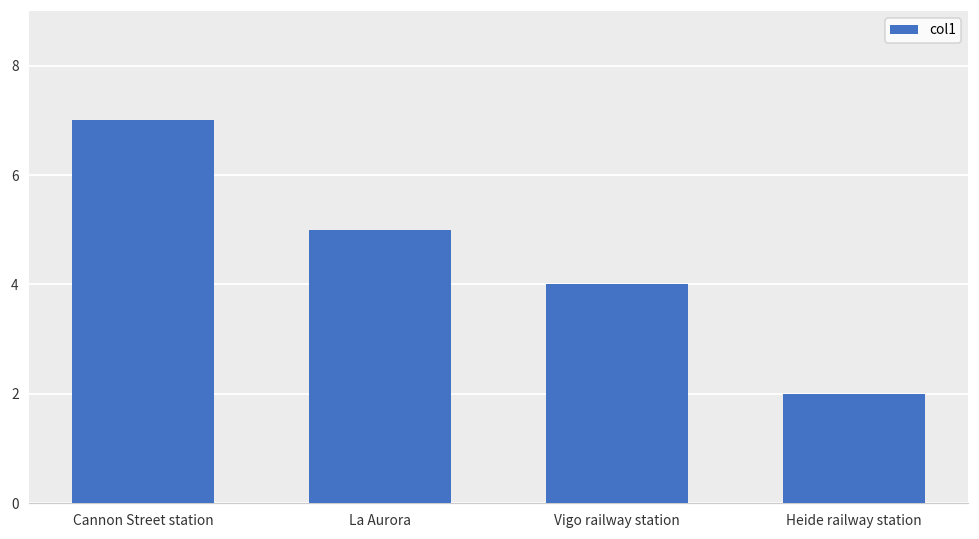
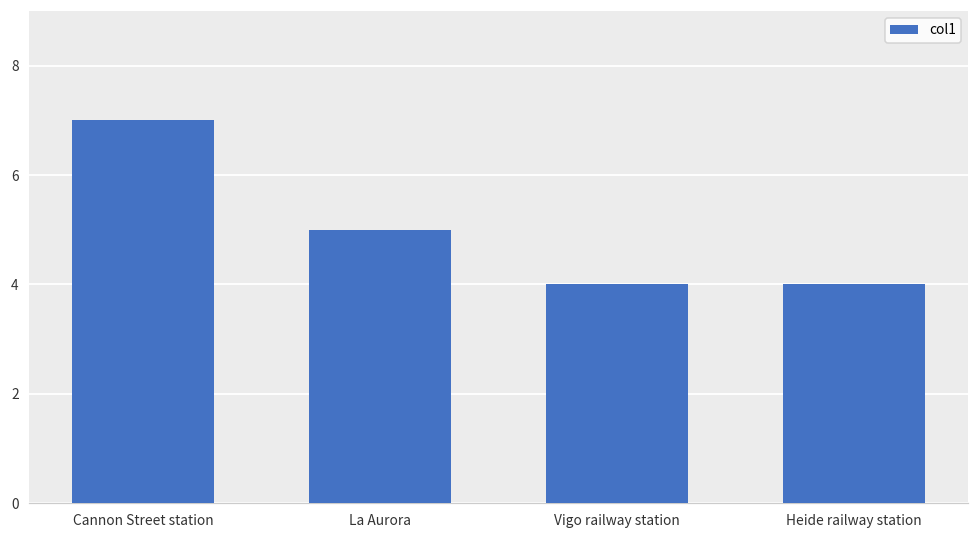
Heide railway station: 2 -> 4
